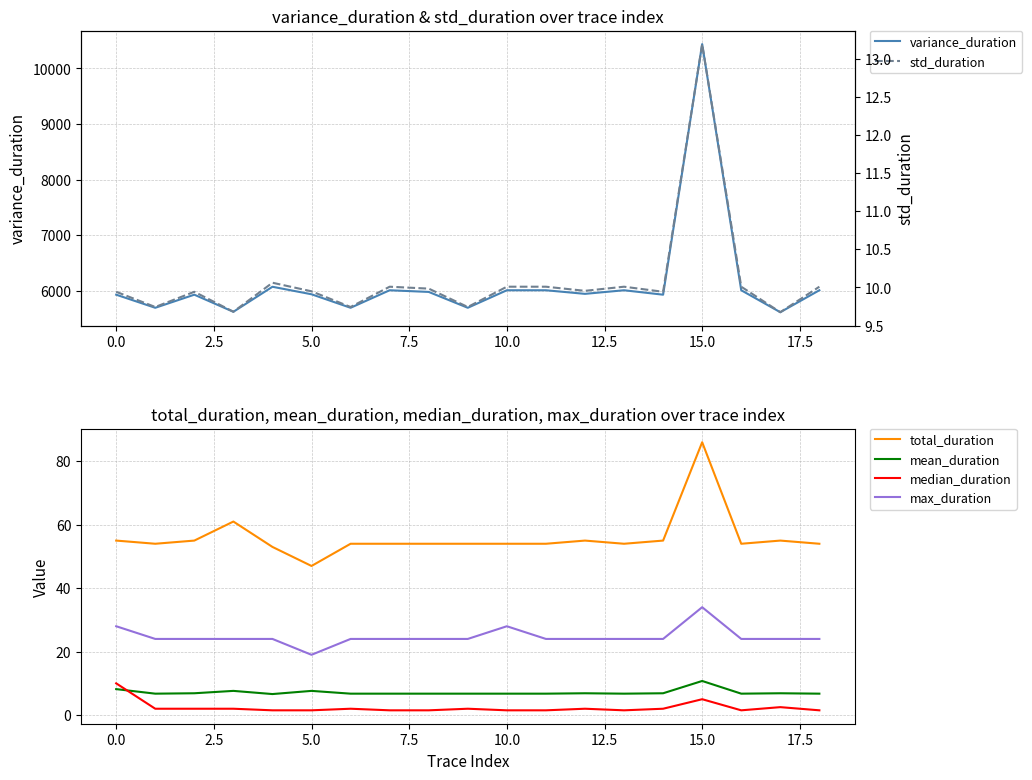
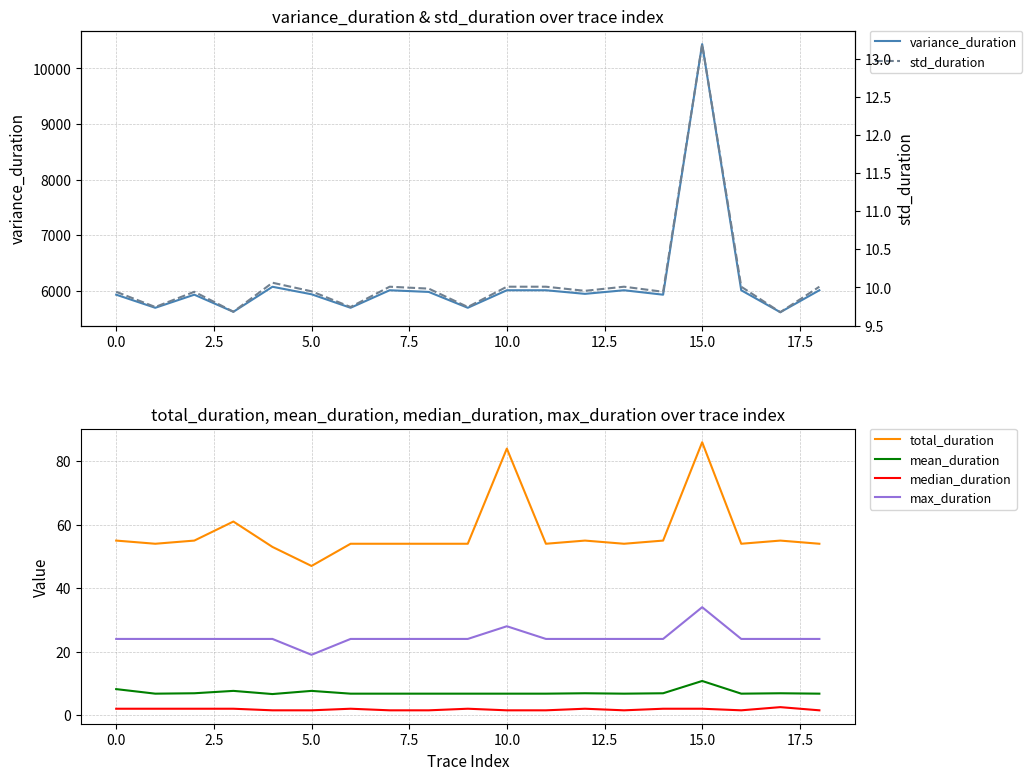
total_duration, mean_duration, median_duration, max_duration over trace index, median_duration, 0.0: 10 -> 2
total_duration, mean_duration, median_duration, max_duration over trace index, max_duration, 0.0: 28 -> 24
total_duration, mean_duration, median_duration, max_duration over trace index, total_duration, 10.0: 54 -> 84
total_duration, mean_duration, median_duration, max_duration over trace index, median_duration, 15.0: 5 -> 2
